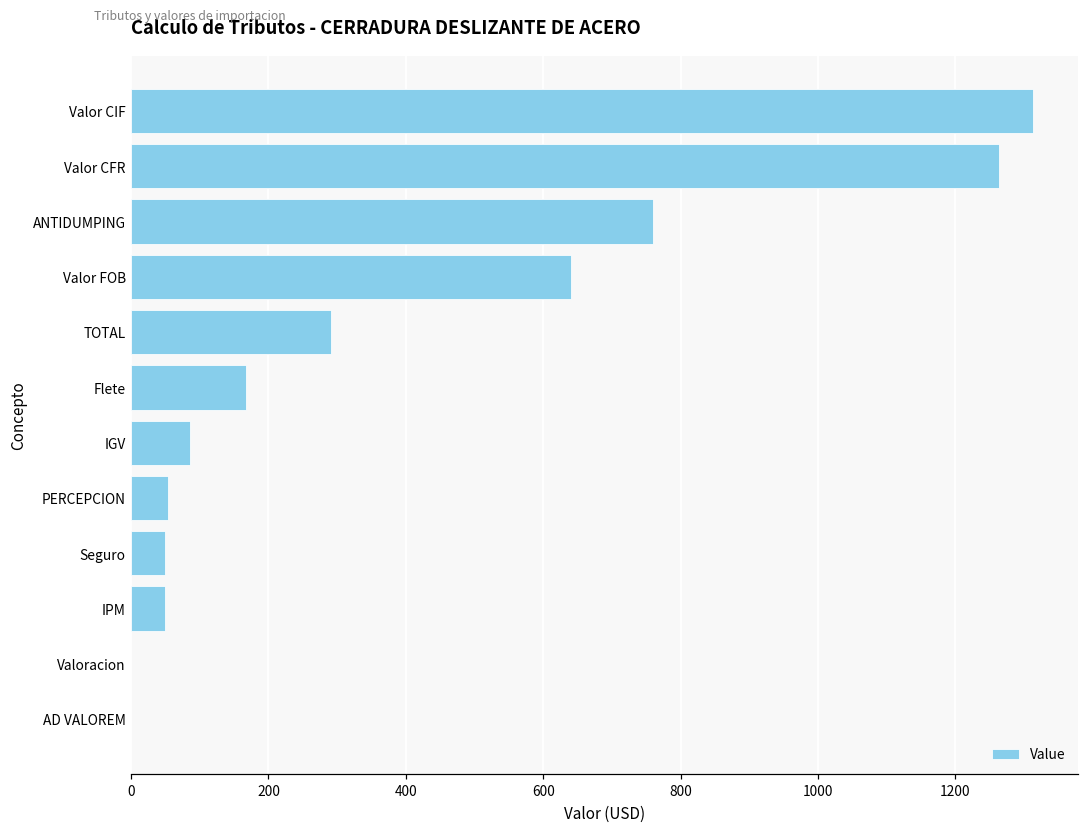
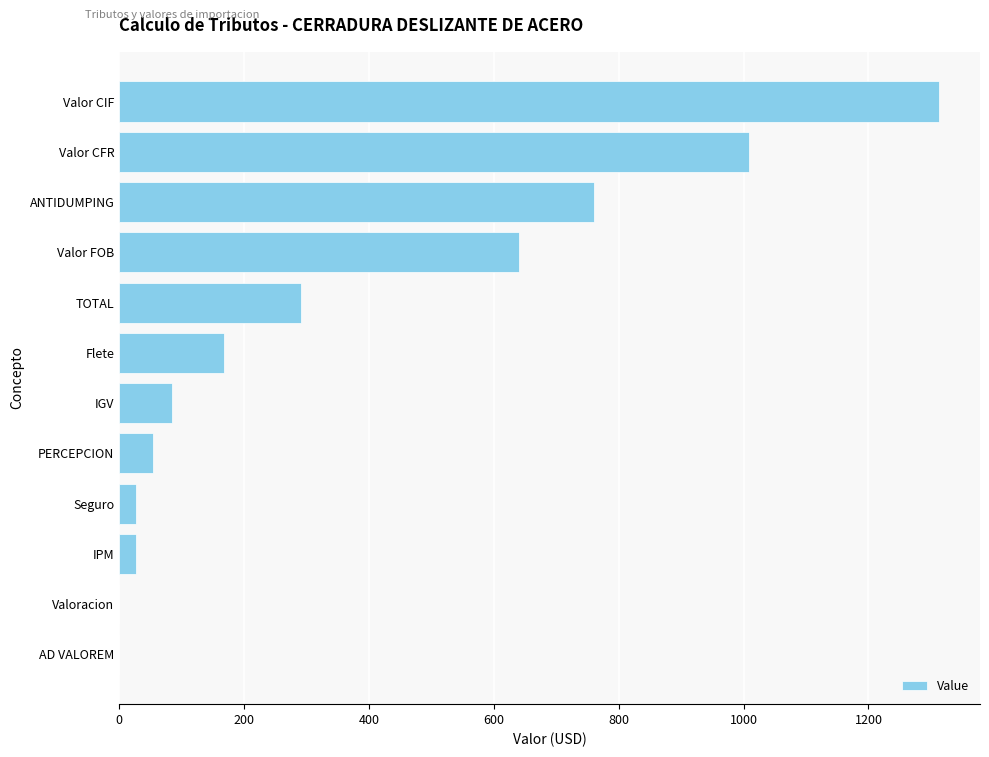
Valor CFR: 1260 -> 1010
Seguro: 50 -> 30
IPM: 50 -> 30
